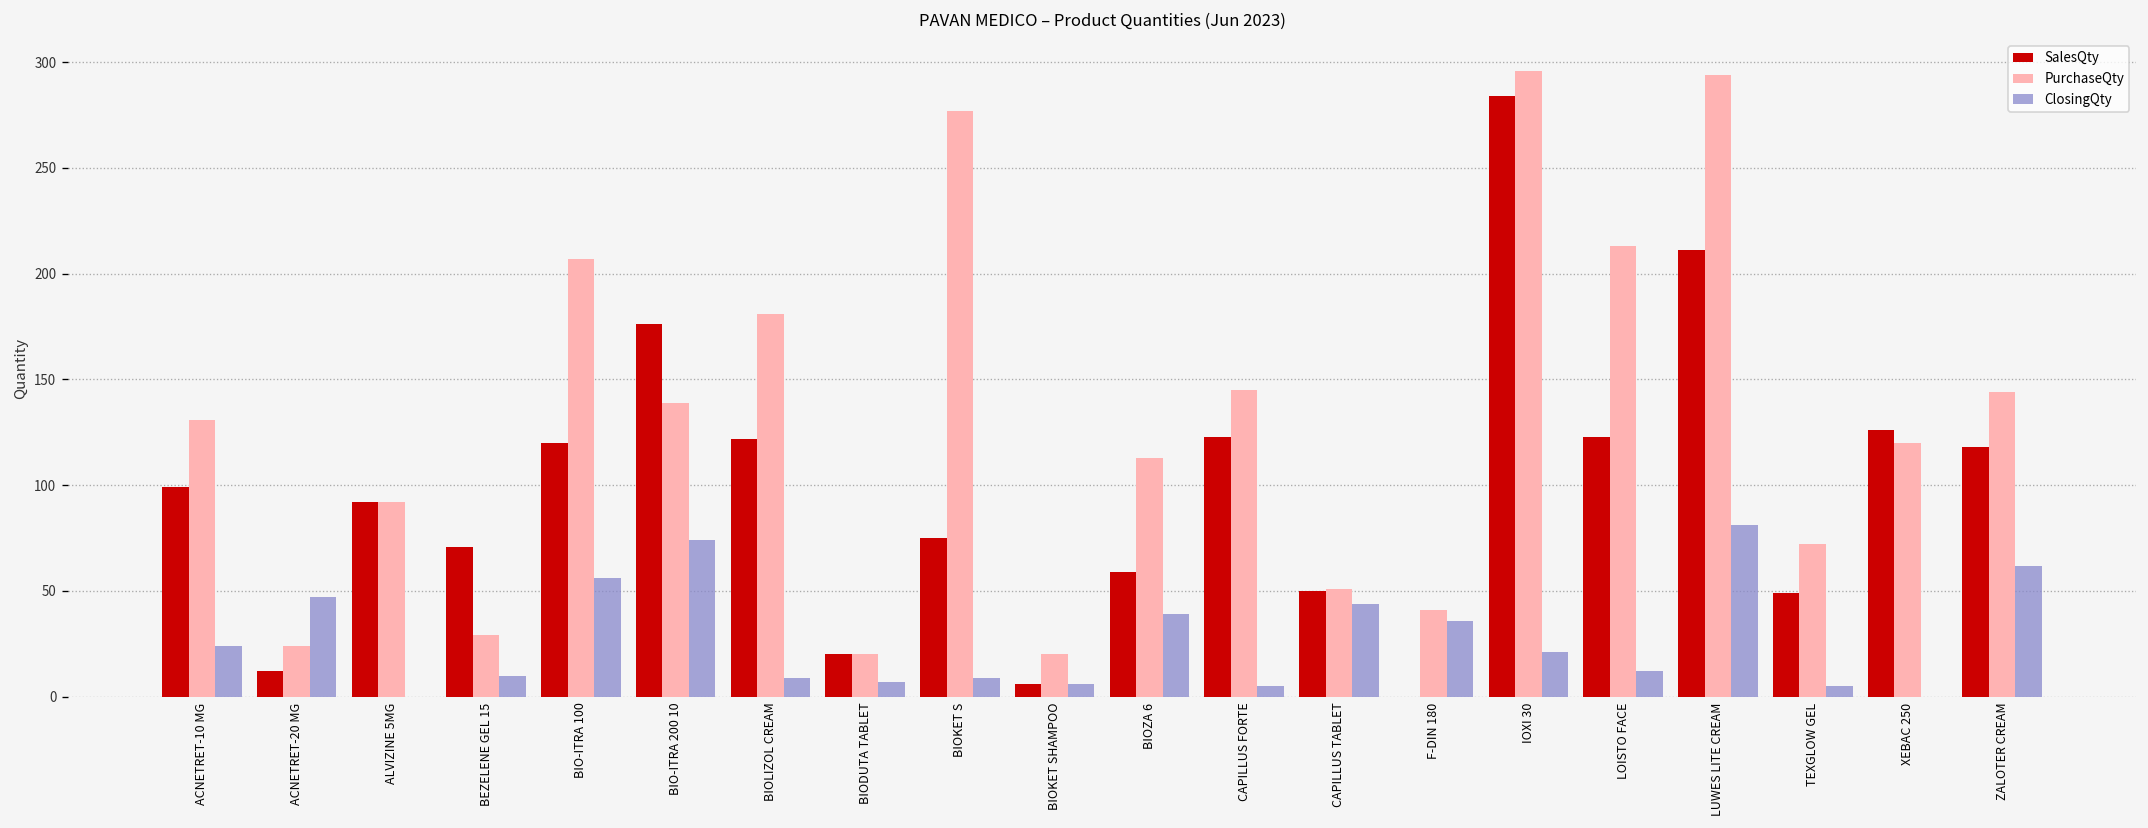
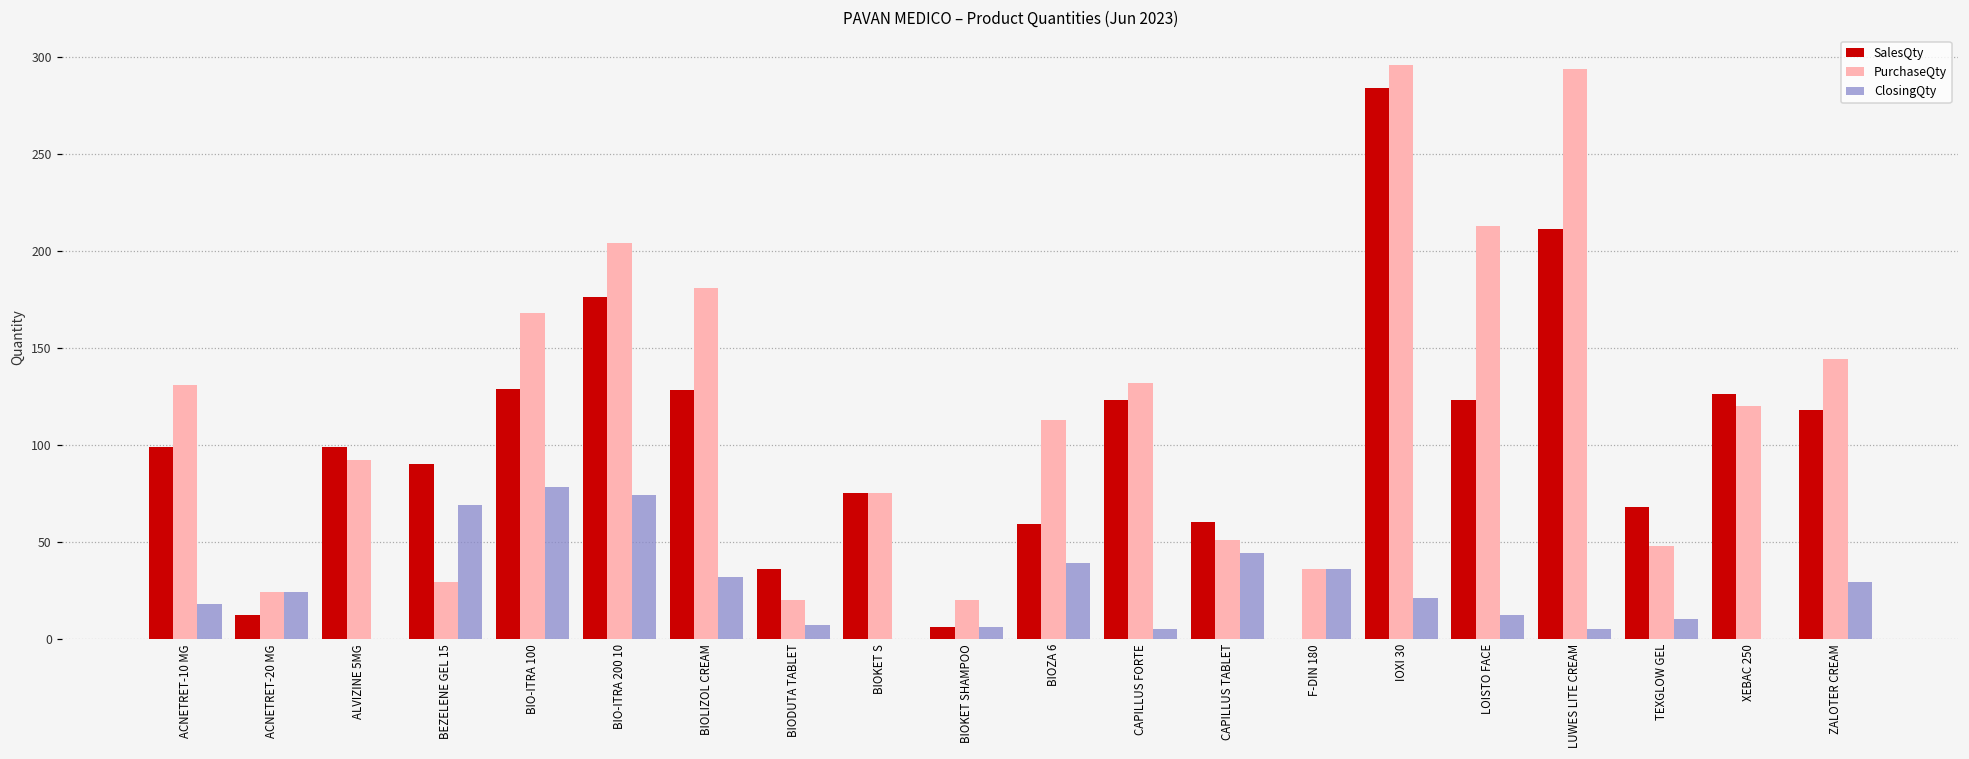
ClosingQty, ACNETRET-10 MG: 24 -> 18
ClosingQty, ACNETRET-20 MG: 47 -> 24
SalesQty, ALVIZINE 5MG: 92 -> 99
SalesQty, BEZELENE GEL 15: 71 -> 90
ClosingQty, BEZELENE GEL 15: 10 -> 69
SalesQty, BIO-ITRA 100: 120 -> 129
PurchaseQty, BIO-ITRA 100: 207 -> 168
ClosingQty, BIO-ITRA 100: 56 -> 78
PurchaseQty, BIO-ITRA 200 10: 139 -> 204
SalesQty, BIOLIZOL CREAM: 122 -> 128
ClosingQty, BIOLIZOL CREAM: 9 -> 32
SalesQty, BIODUTA TABLET: 20 -> 36
PurchaseQty, BIOKET S: 277 -> 75
ClosingQty, BIOKET S: 9 -> 0
PurchaseQty, CAPILLUS FORTE: 145 -> 132
SalesQty, CAPILLUS TABLET: 50 -> 60
PurchaseQty, F-DIN 180: 41 -> 36
ClosingQty, LUWES LITE CREAM: 81 -> 5
SalesQty, TEXGLOW GEL: 49 -> 68
PurchaseQty, TEXGLOW GEL: 72 -> 48
ClosingQty, TEXGLOW GEL: 5 -> 10
ClosingQty, ZALOTER CREAM: 62 -> 29
